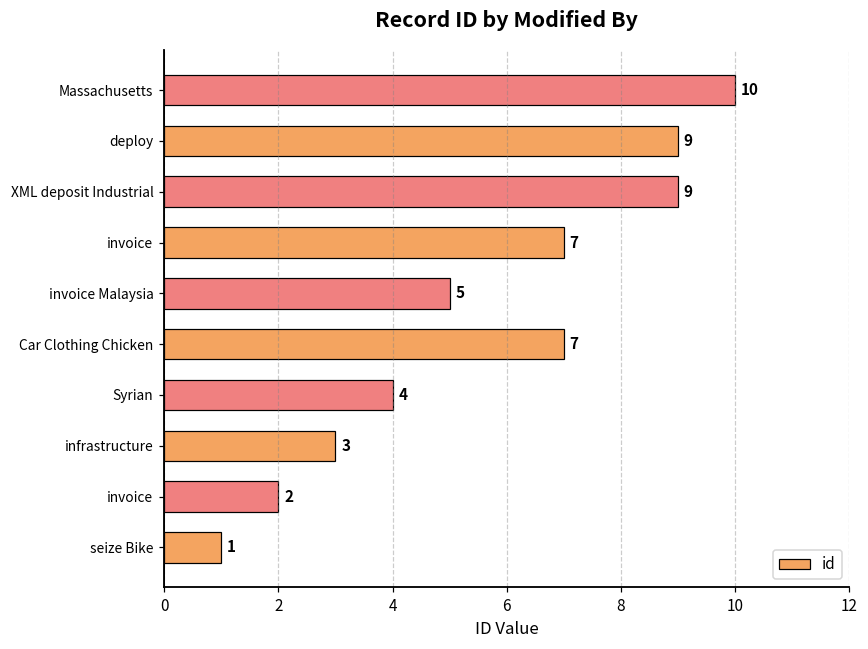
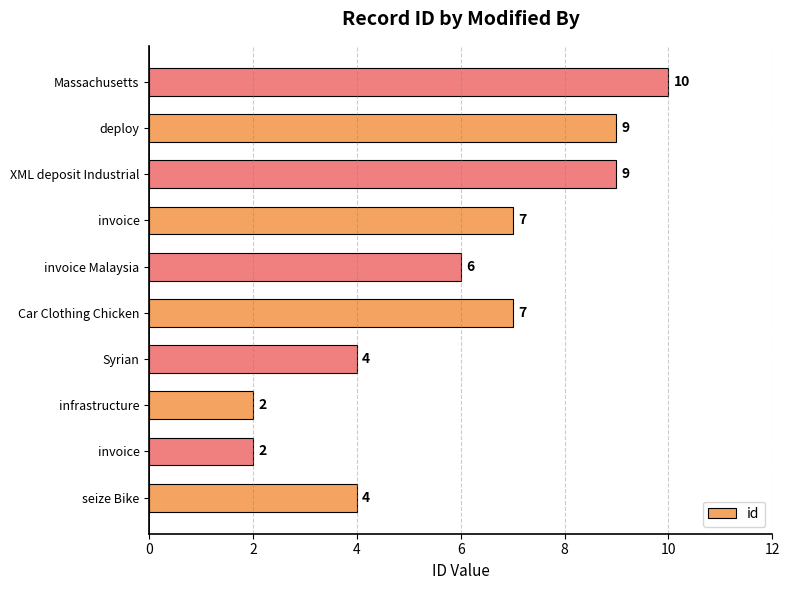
invoice Malaysia: 5 -> 6
infrastructure: 3 -> 2
seize Bike: 1 -> 4
